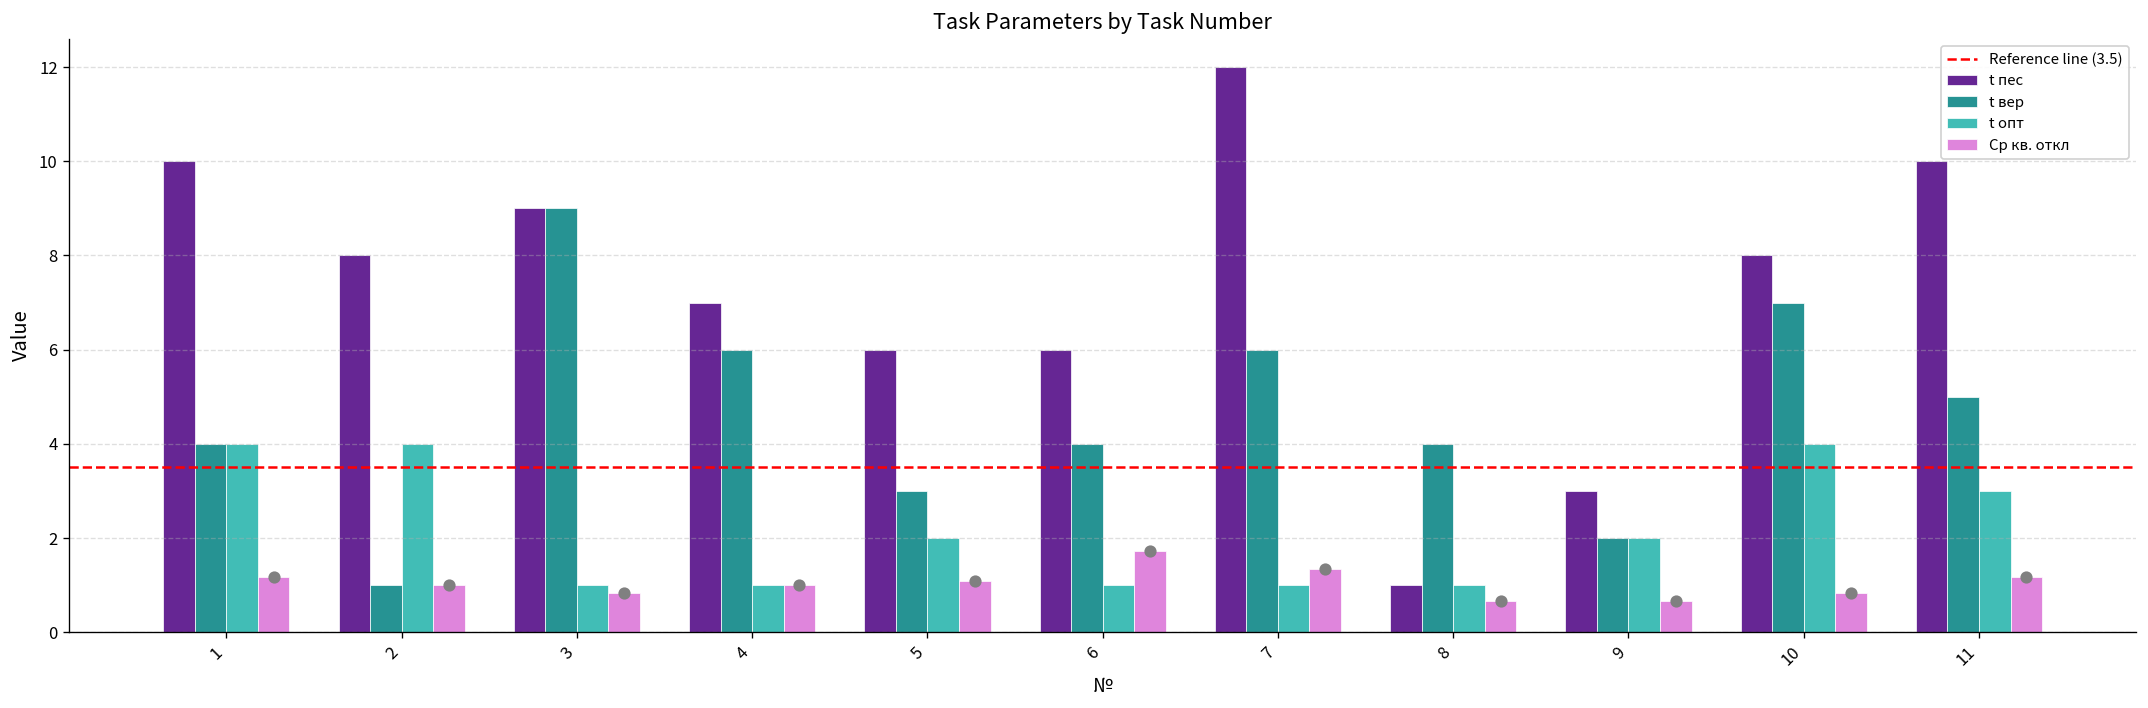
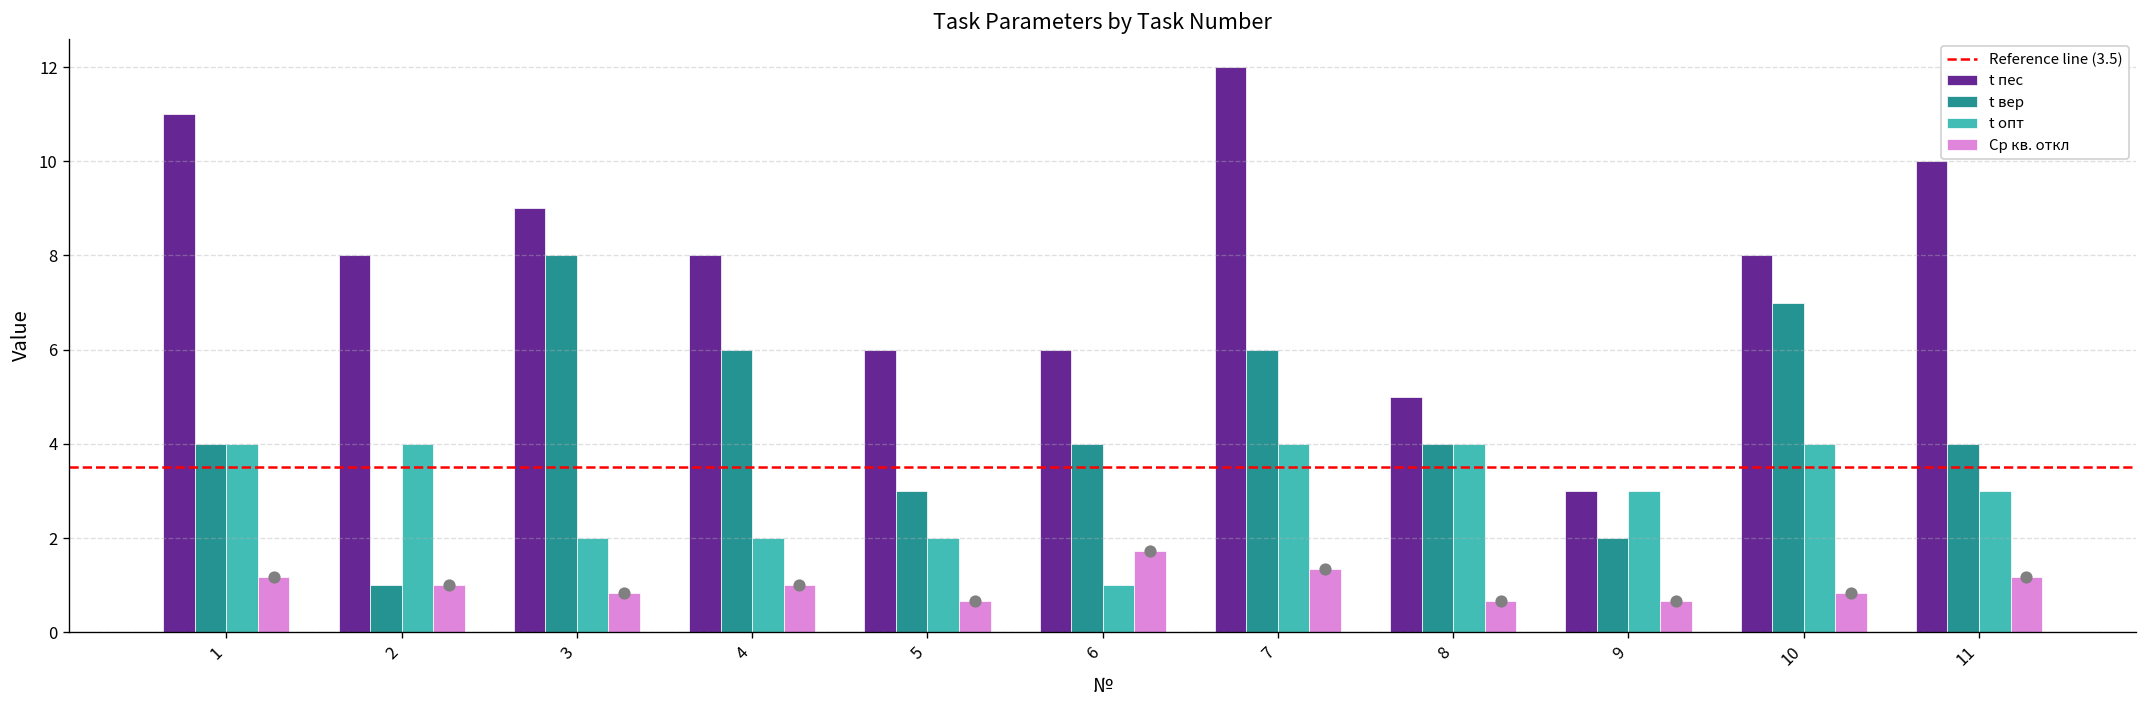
t пес, 1: 10 -> 11
t вер, 3: 9 -> 8
t опт, 3: 1 -> 2
t пес, 4: 7 -> 8
t опт, 4: 1 -> 2
Ср кв. откл, 5: 1.1 -> 0.7
t опт, 7: 1 -> 4
t пес, 8: 1 -> 5
t опт, 8: 1 -> 4
t опт, 9: 2 -> 3
t вер, 11: 5 -> 4
